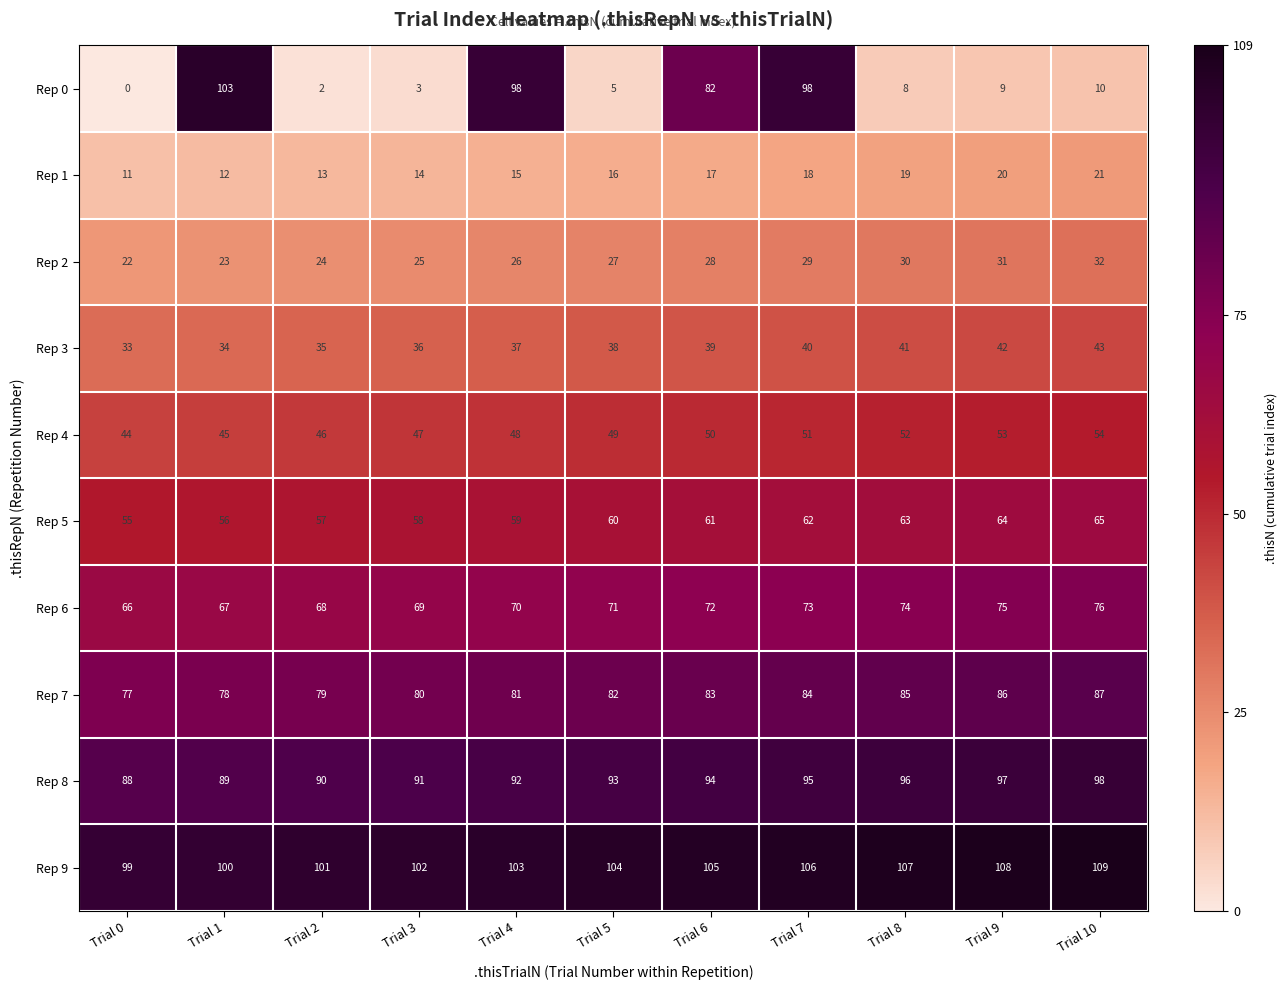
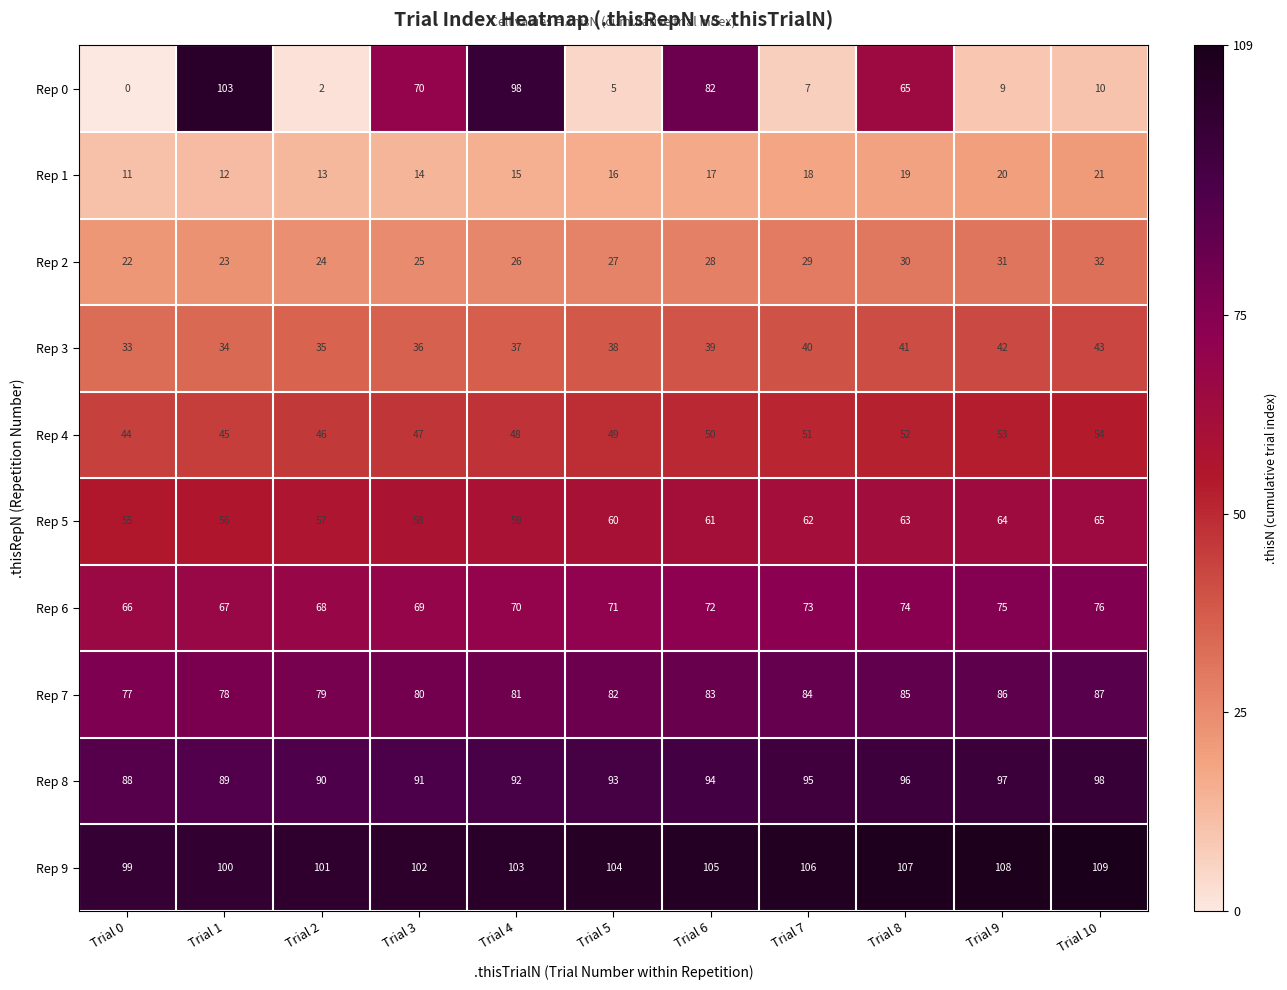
Rep 0, Trial 3: 3 -> 70
Rep 0, Trial 7: 98 -> 7
Rep 0, Trial 8: 8 -> 65
